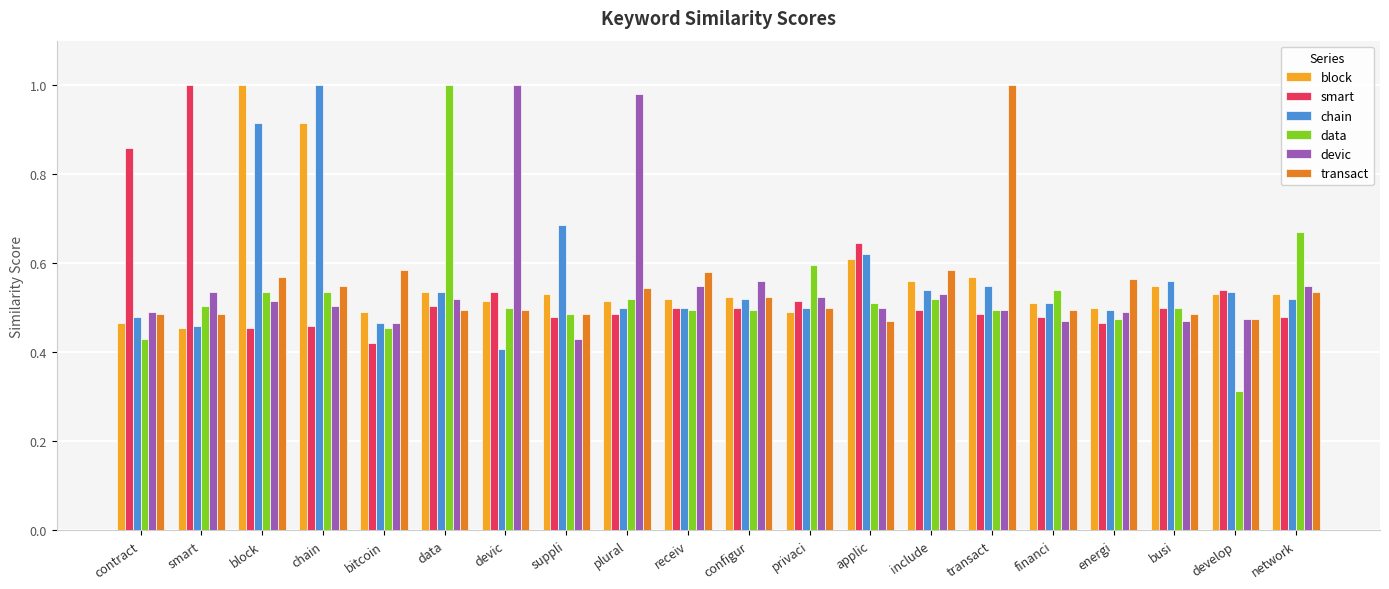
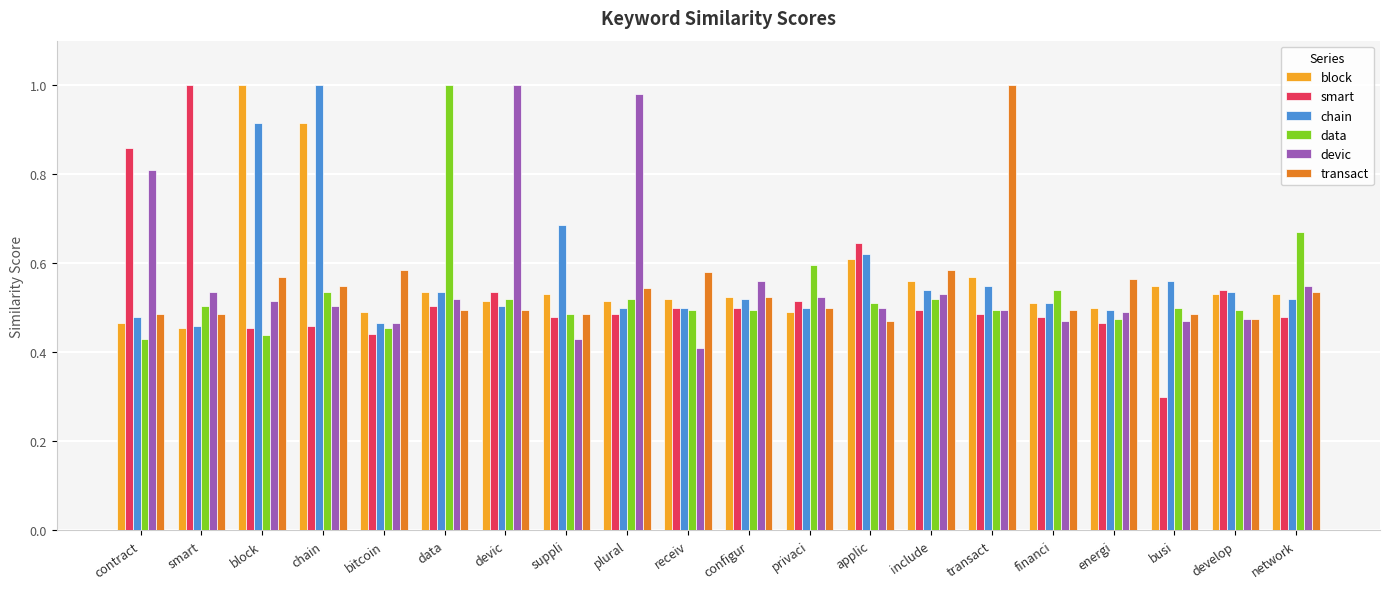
devic, contract: 0.49 -> 0.81
data, block: 0.54 -> 0.44
smart, bitcoin: 0.42 -> 0.44
chain, devic: 0.41 -> 0.51
data, devic: 0.50 -> 0.52
devic, receiv: 0.55 -> 0.41
smart, busi: 0.5 -> 0.3
data, develop: 0.31 -> 0.50
